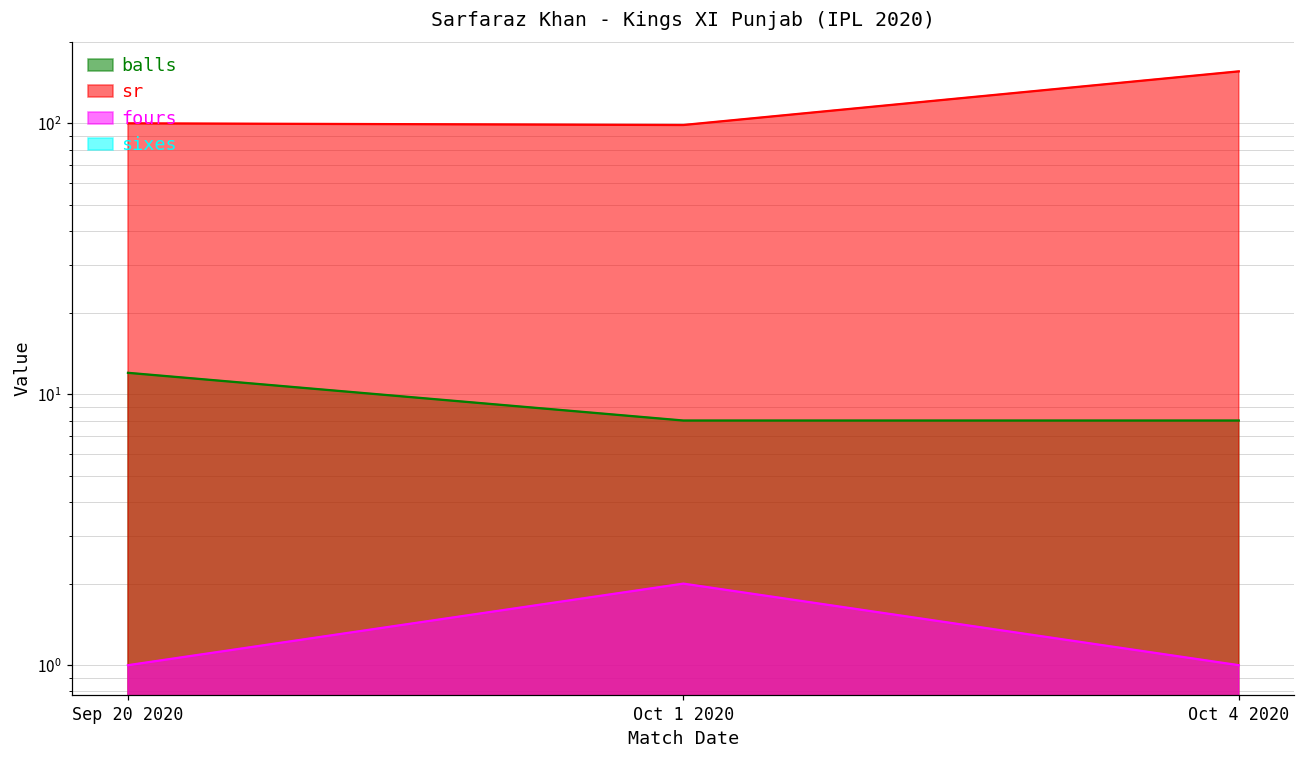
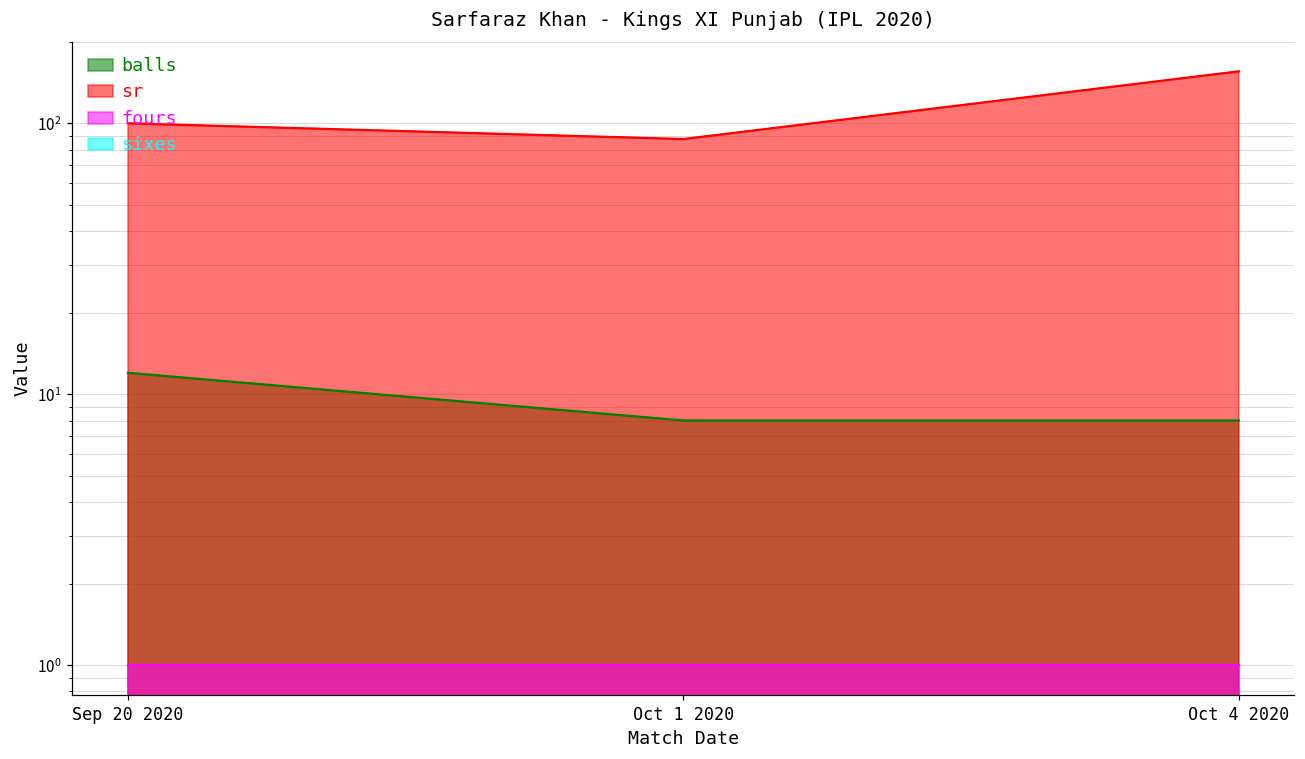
sr, Oct 1 2020: 99 -> 88
fours, Oct 1 2020: 2 -> 1
